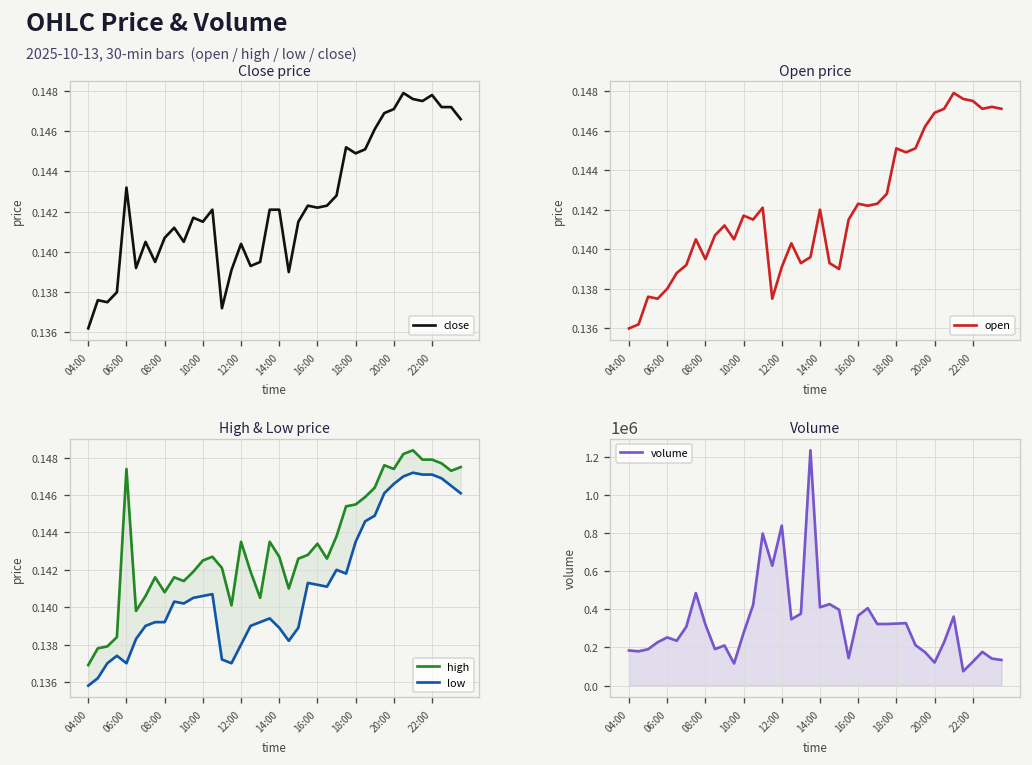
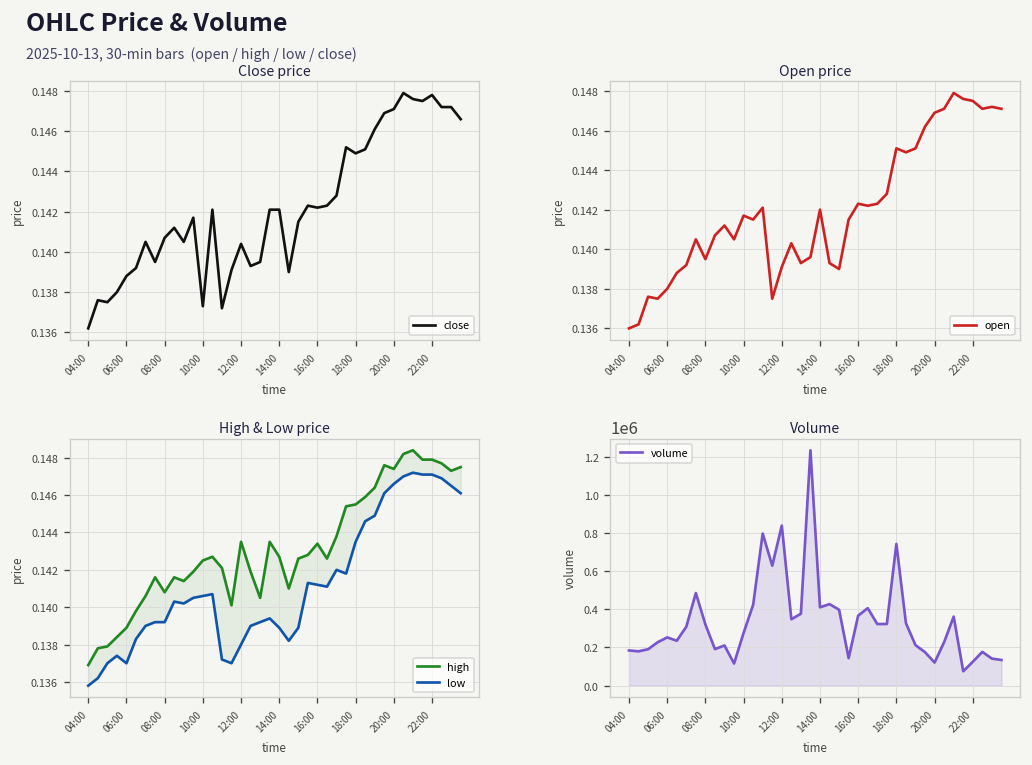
Close price, 06:00: 0.1432 -> 0.1388
Close price, 10:00: 0.1415 -> 0.1373
High & Low price, high, 06:00: 0.1474 -> 0.1389
Volume, 18:00: 330000 -> 740000
